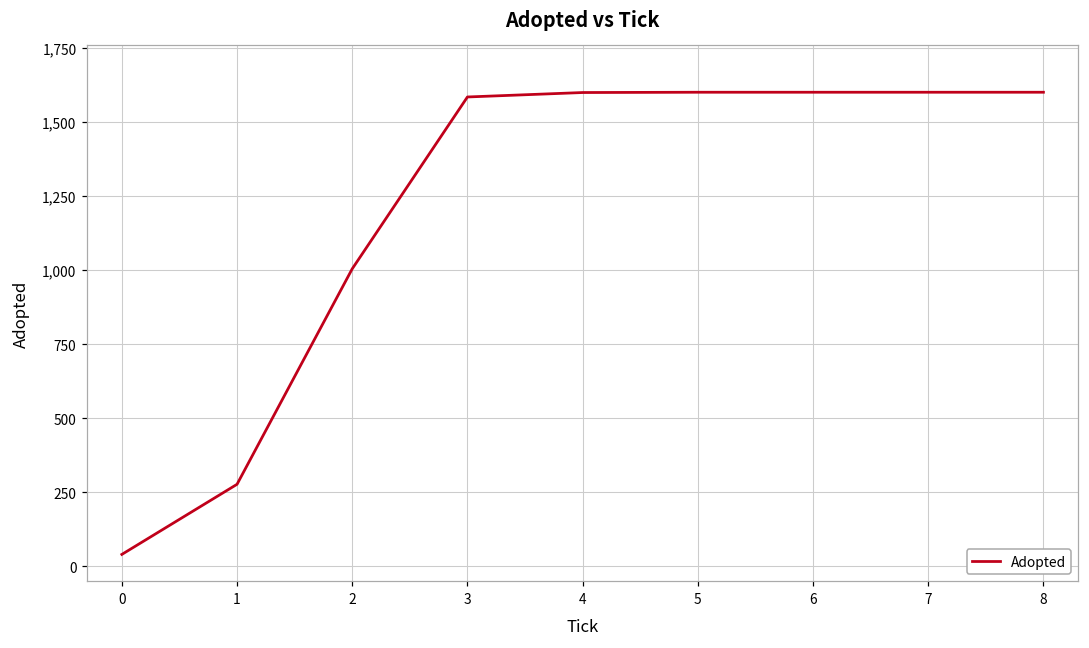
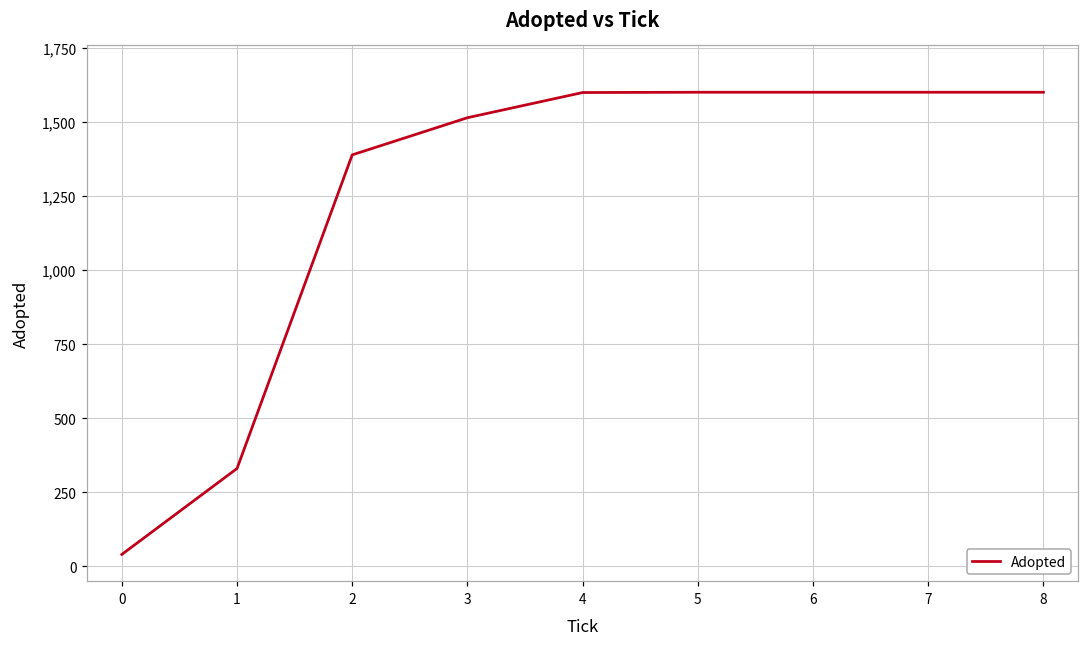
1: 280 -> 330
2: 1,000 -> 1,390
3: 1,580 -> 1,510
